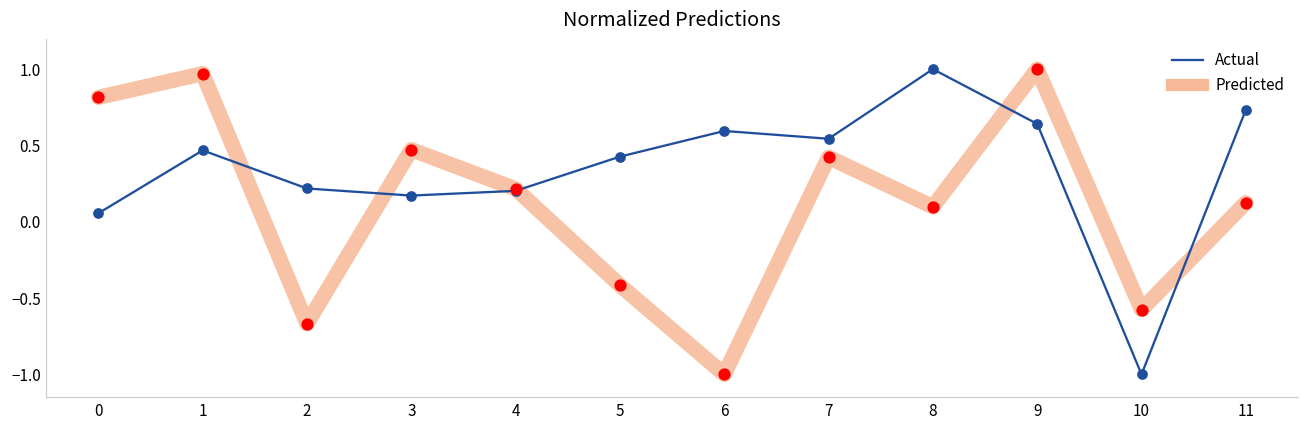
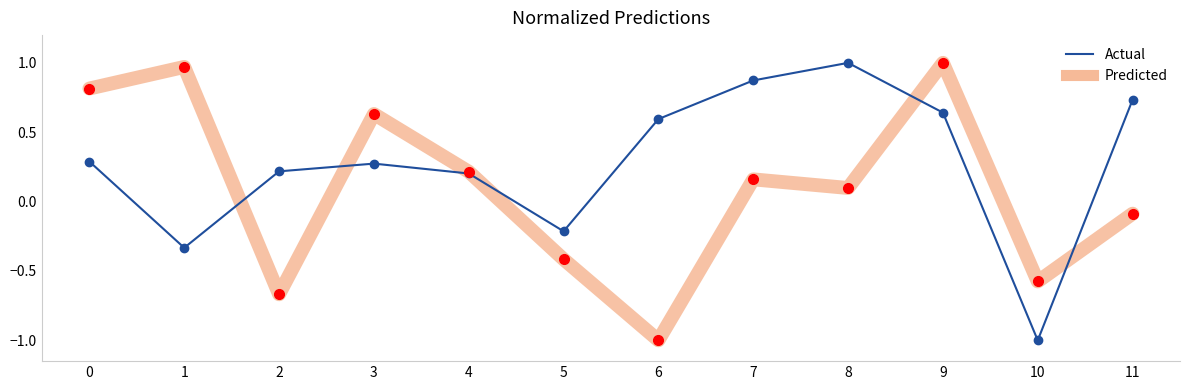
Actual, 0: 0.06 -> 0.29
Actual, 1: 0.47 -> -0.33
Predicted, 3: 0.47 -> 0.63
Actual, 3: 0.17 -> 0.27
Actual, 5: 0.43 -> -0.21
Predicted, 7: 0.42 -> 0.16
Actual, 7: 0.54 -> 0.87
Predicted, 11: 0.13 -> -0.09
